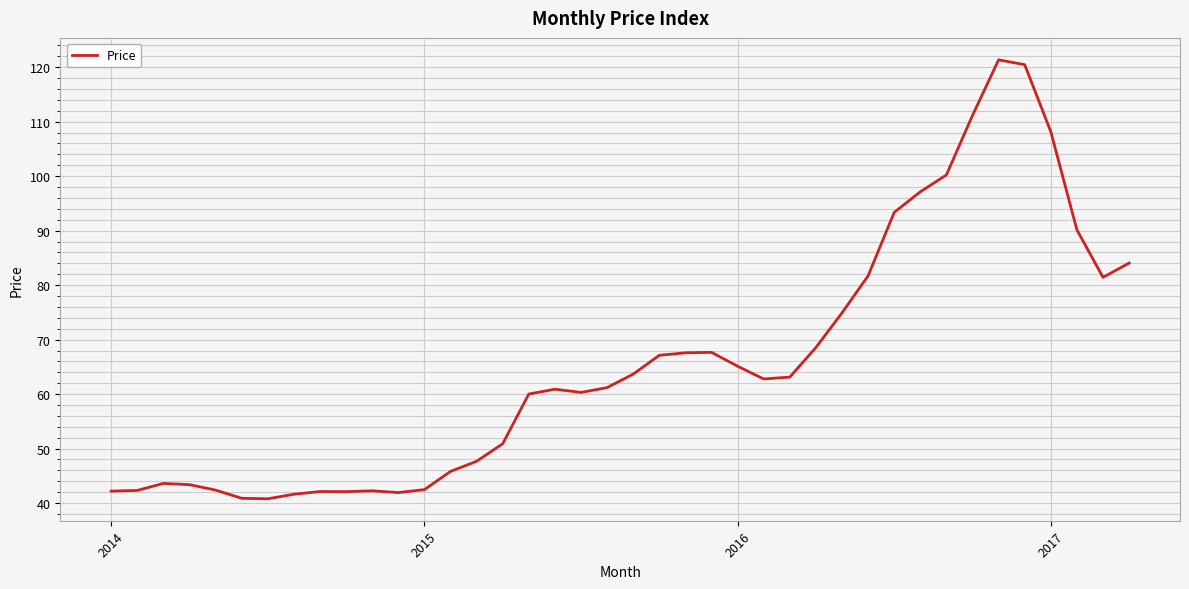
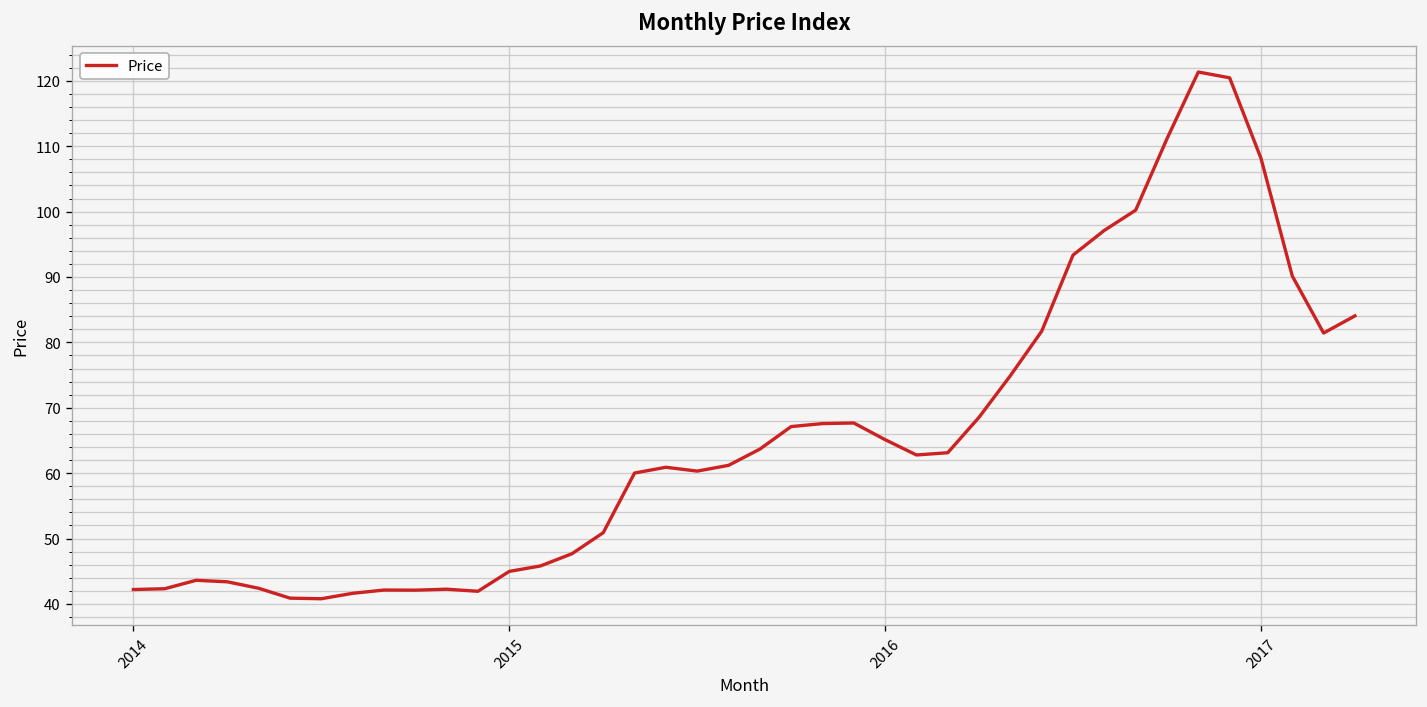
2015: 42 -> 45
